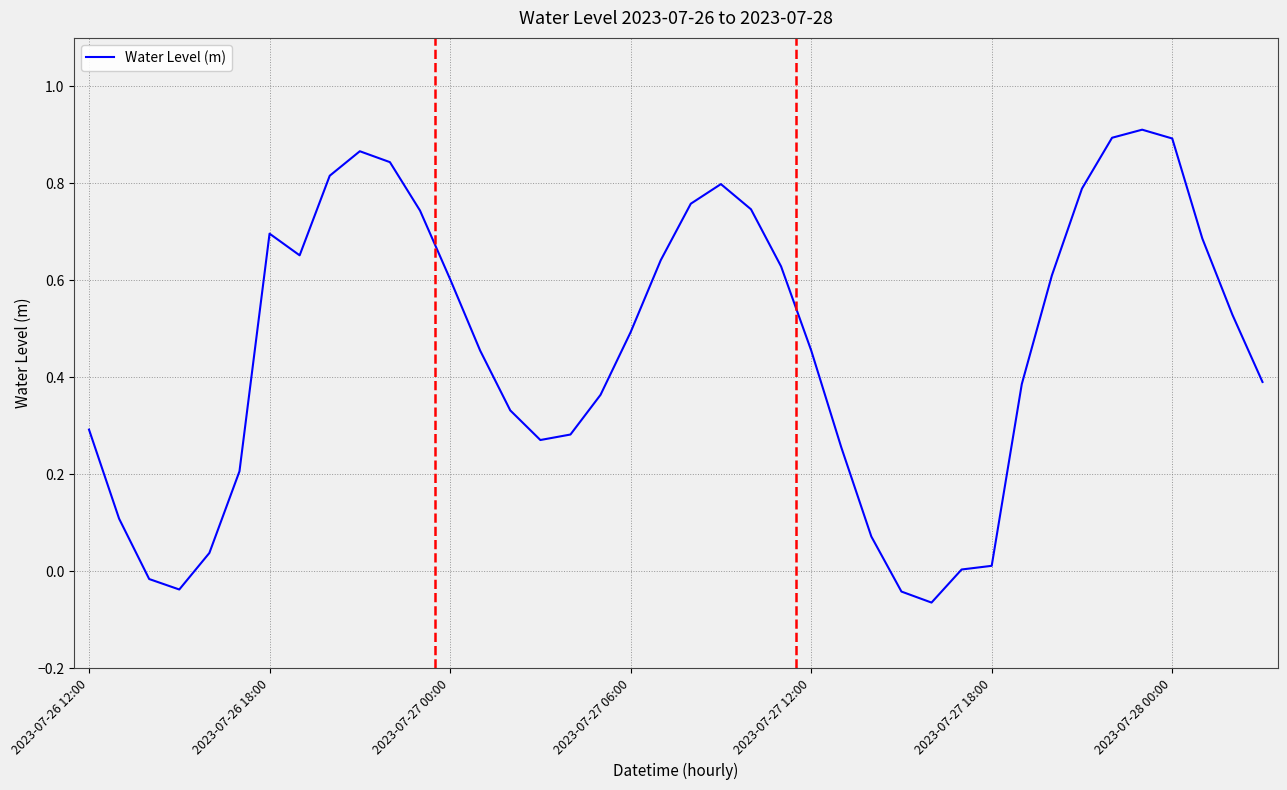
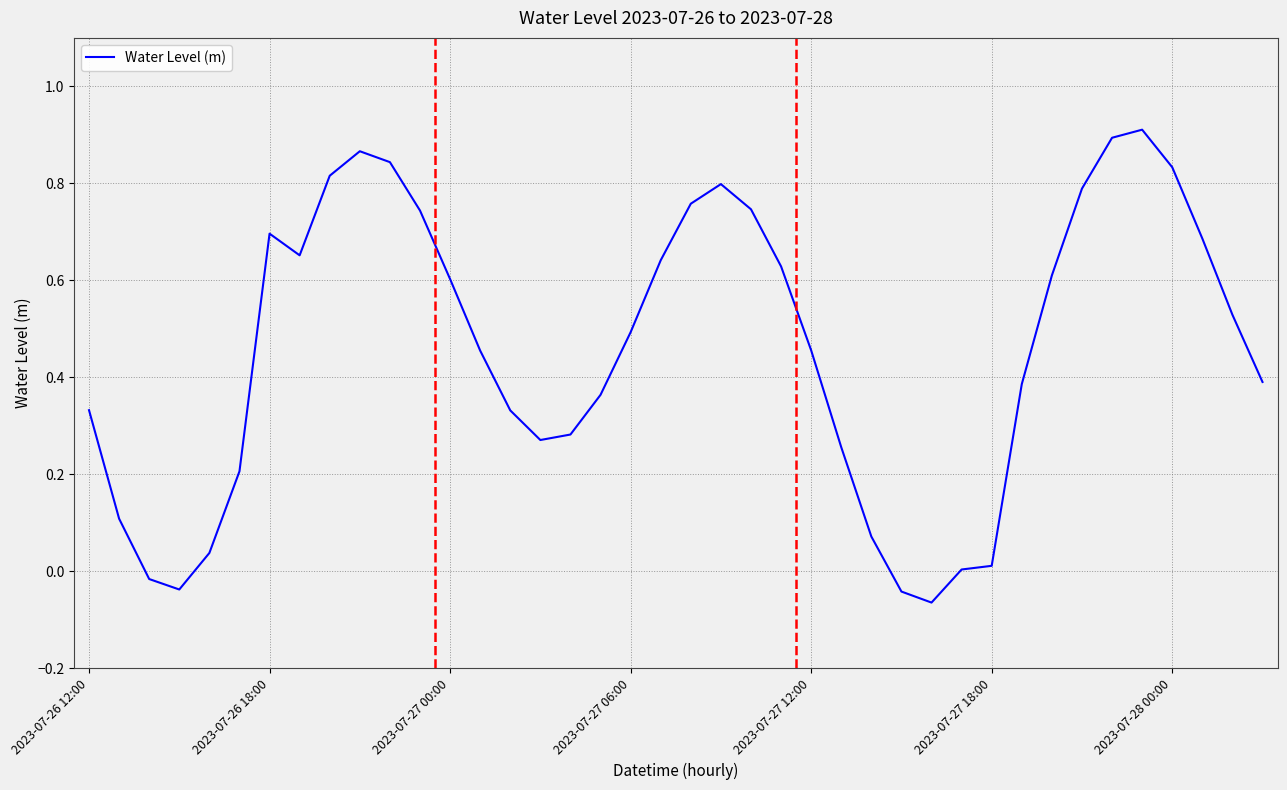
2023-07-26 12:00: 0.29 -> 0.33
2023-07-28 00:00: 0.89 -> 0.83
